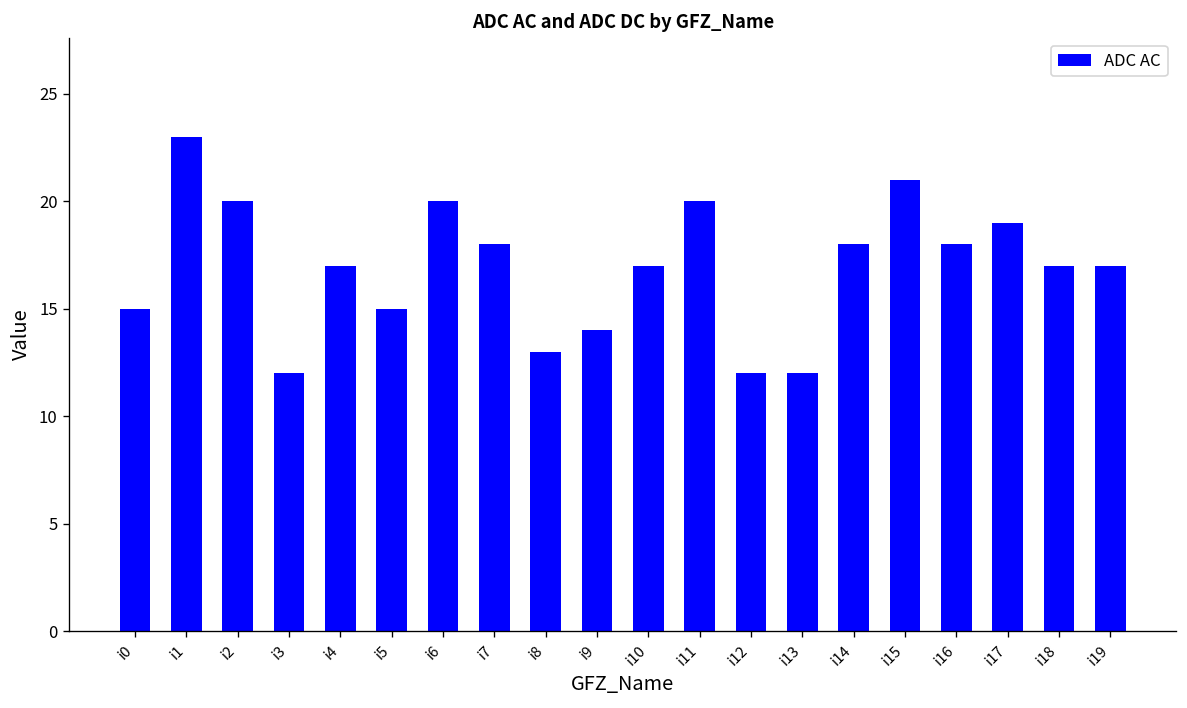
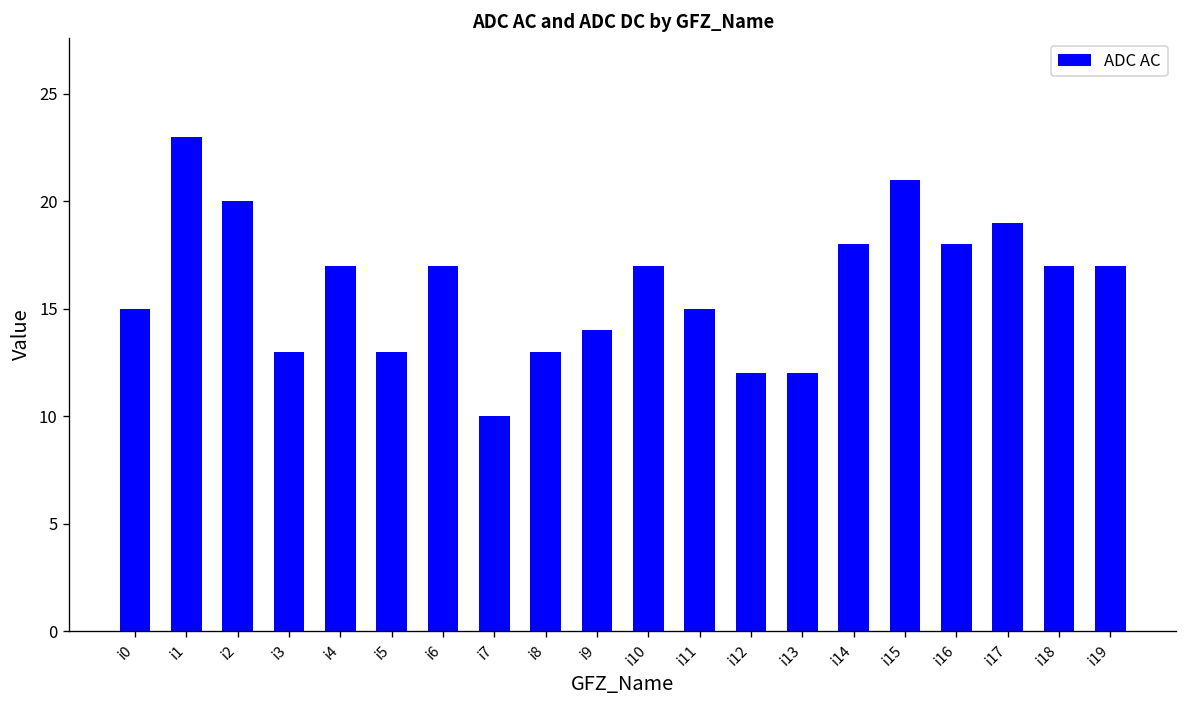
i3: 12 -> 13
i5: 15 -> 13
i6: 20 -> 17
i7: 18 -> 10
i11: 20 -> 15
